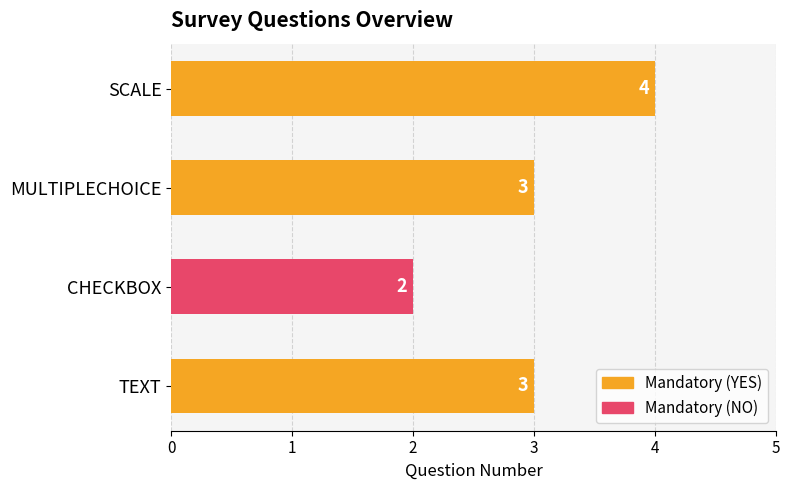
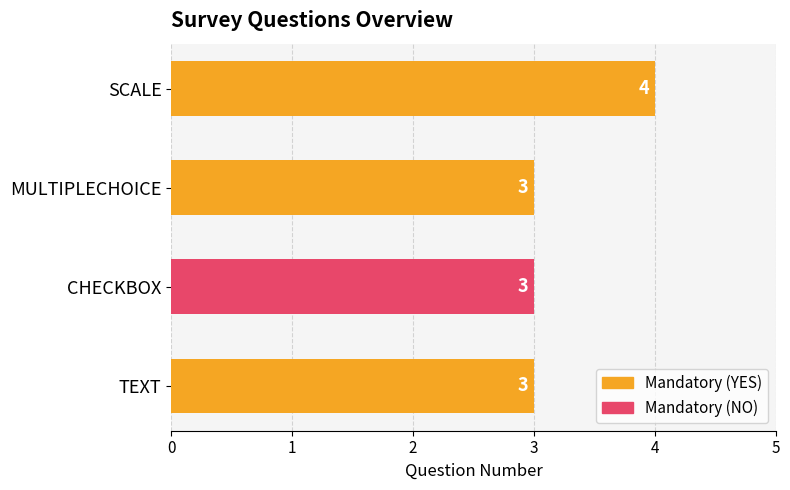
CHECKBOX: 2 -> 3
